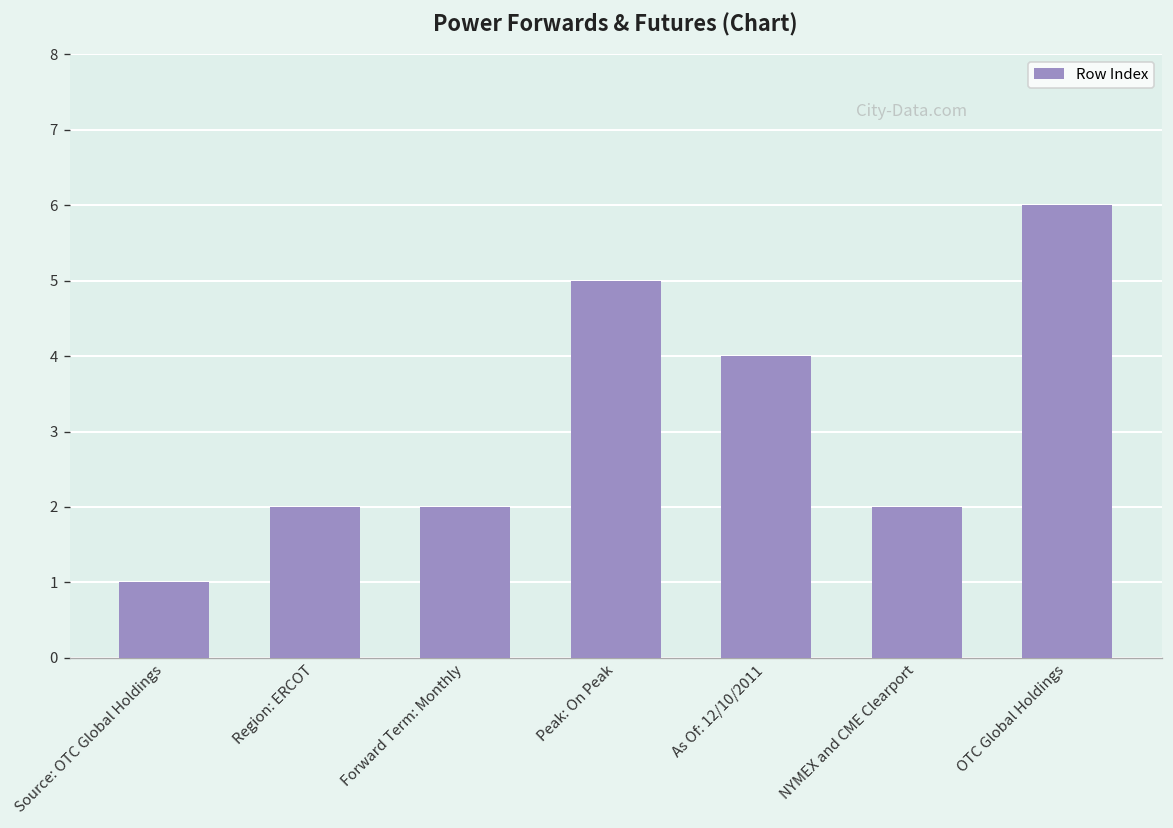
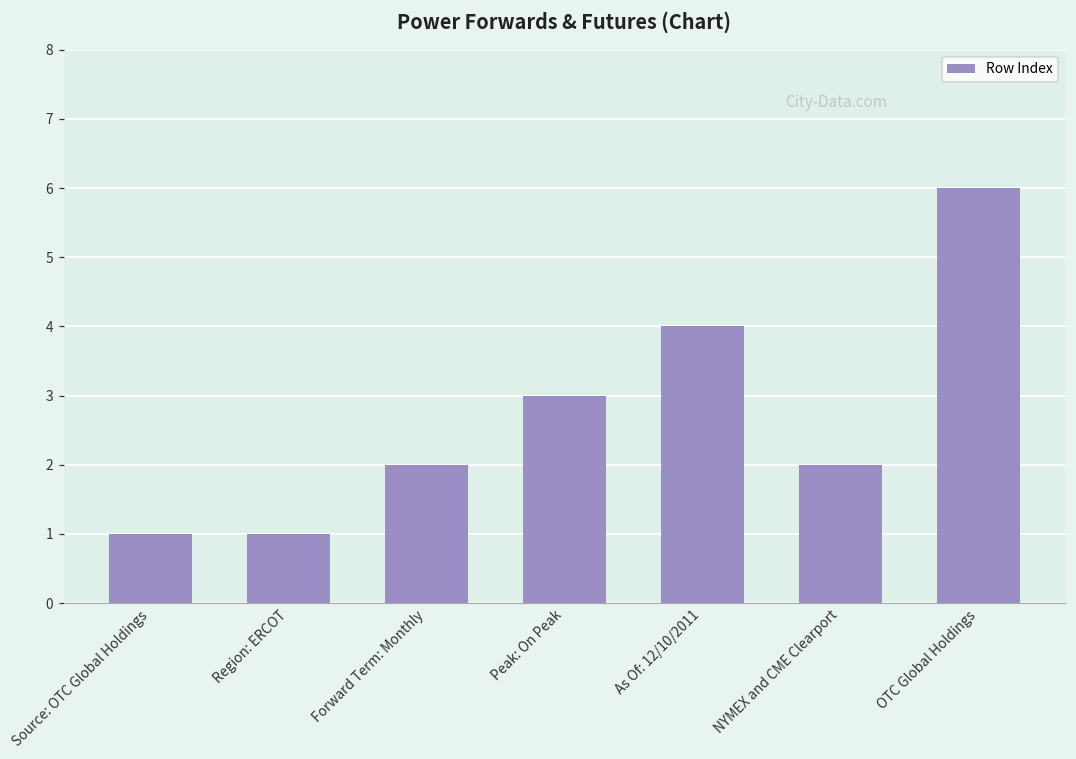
Region: ERCOT: 2 -> 1
Peak: On Peak: 5 -> 3
